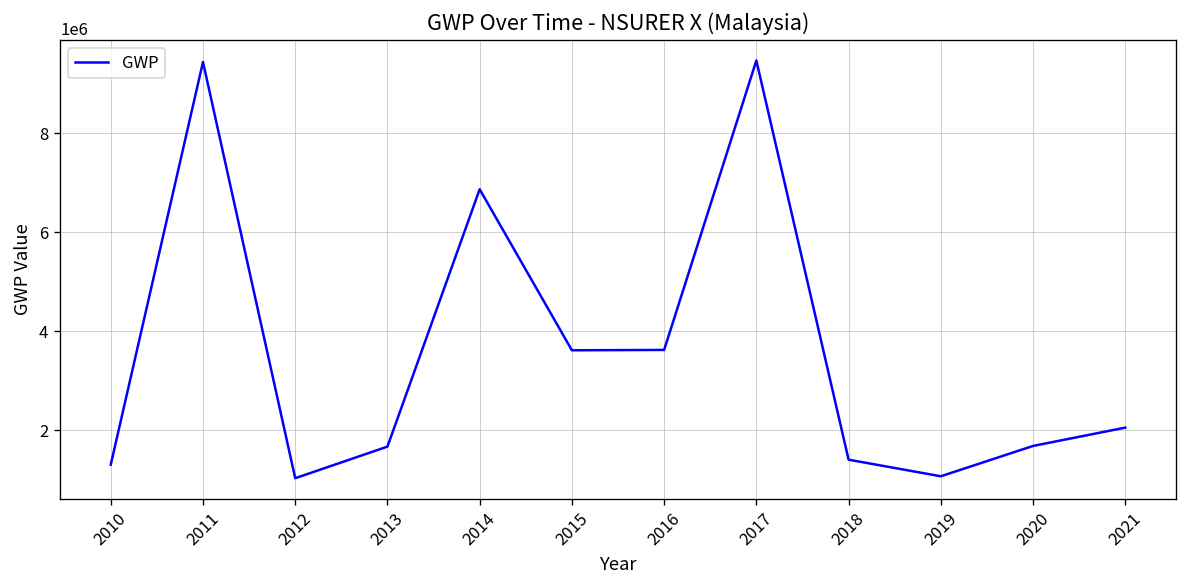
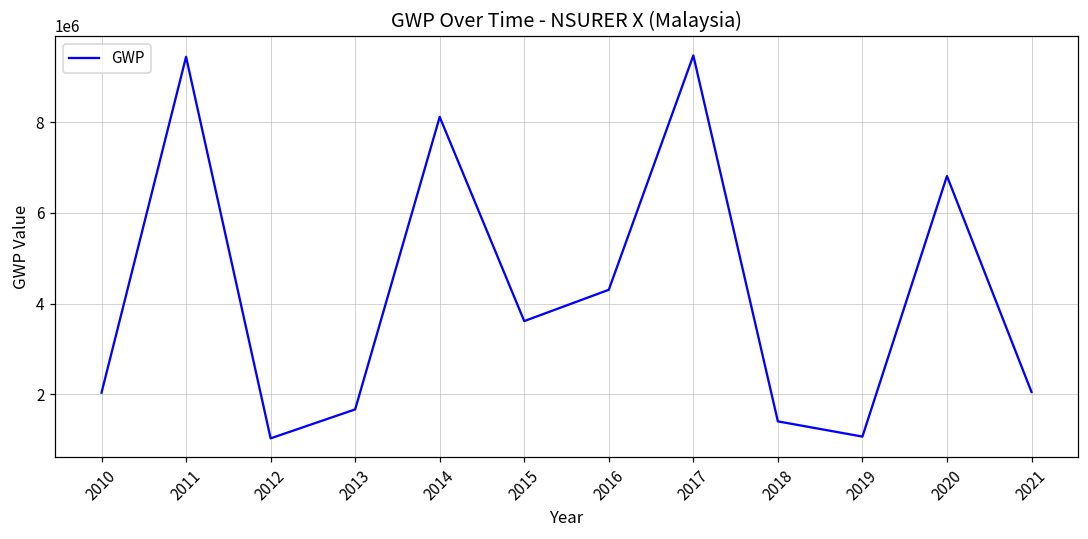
2010: 1300000 -> 2000000
2014: 6900000 -> 8100000
2016: 3600000 -> 4300000
2020: 1700000 -> 6800000
